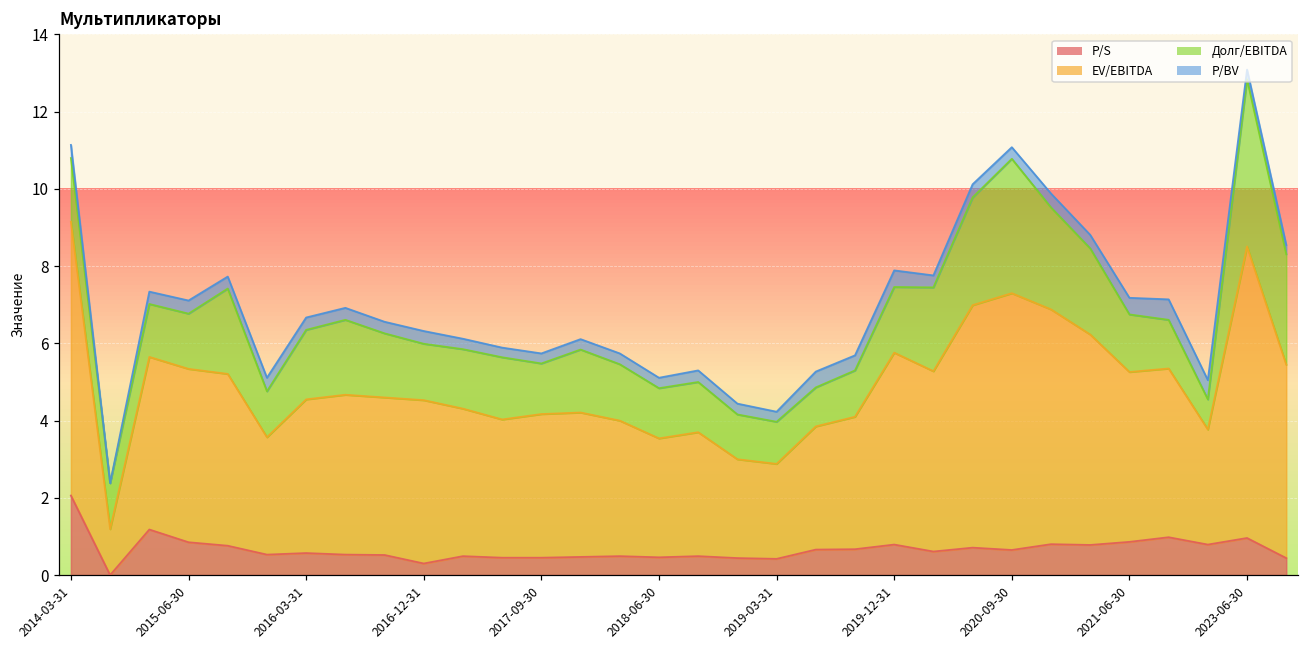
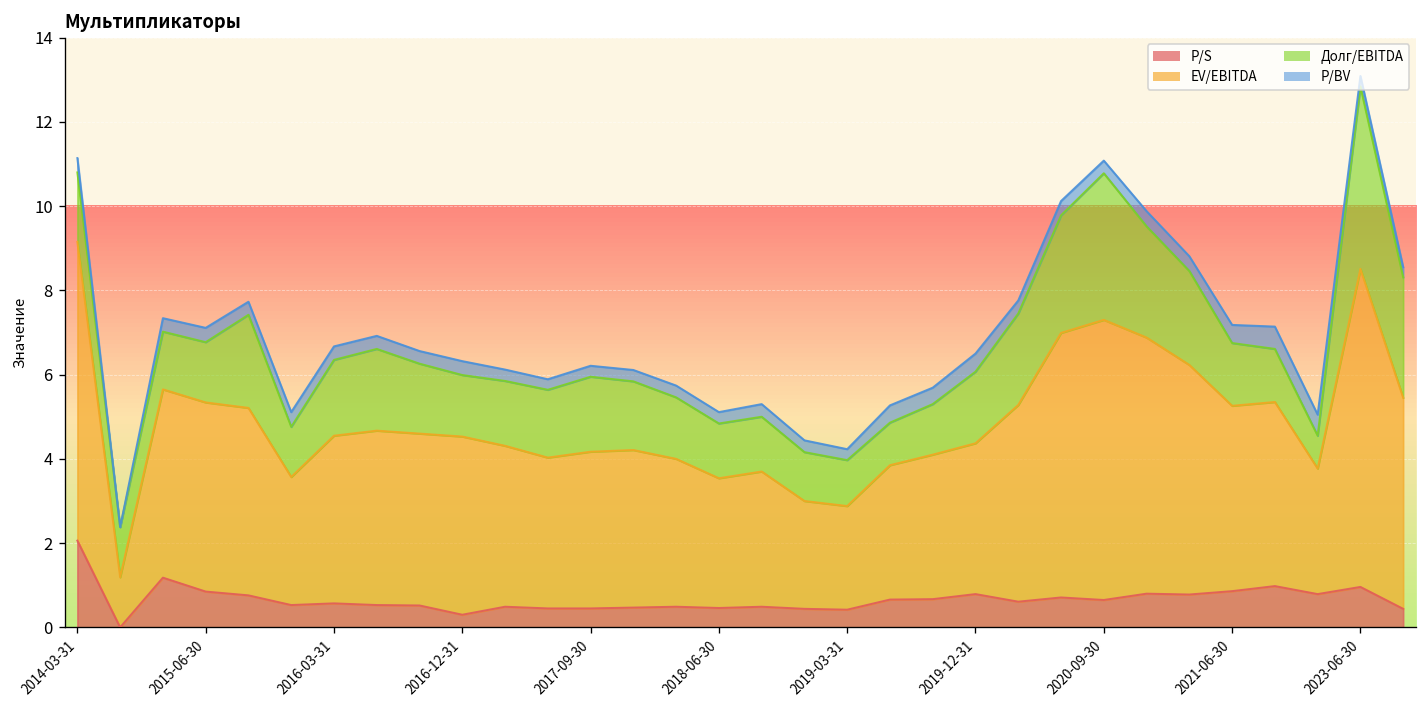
Долг/EBITDA, 2017-09-30: 1.3 -> 1.8
EV/EBITDA, 2019-12-31: 5.0 -> 3.6
